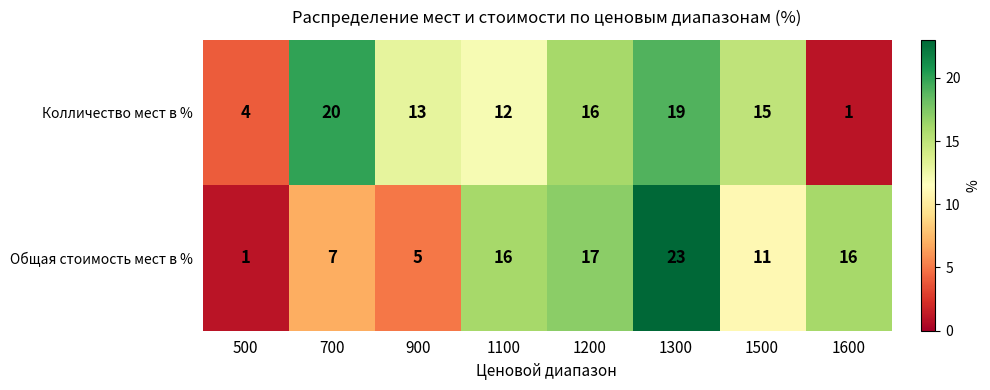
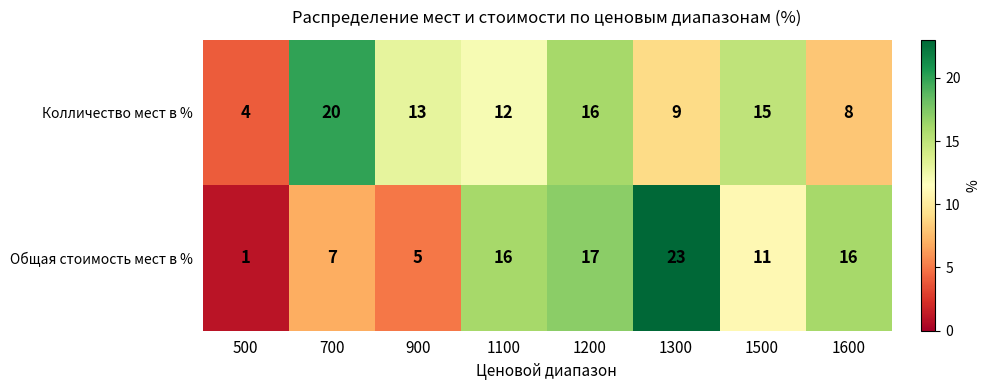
Колличество мест в %, 1300: 19 -> 9
Колличество мест в %, 1600: 1 -> 8
